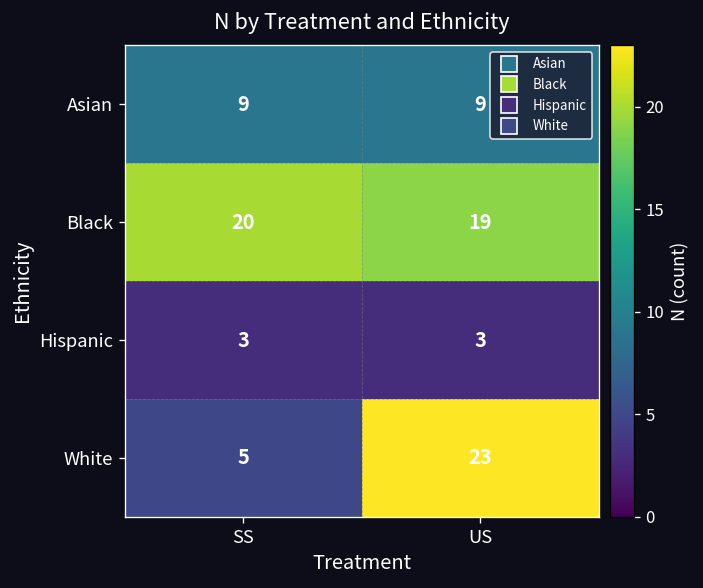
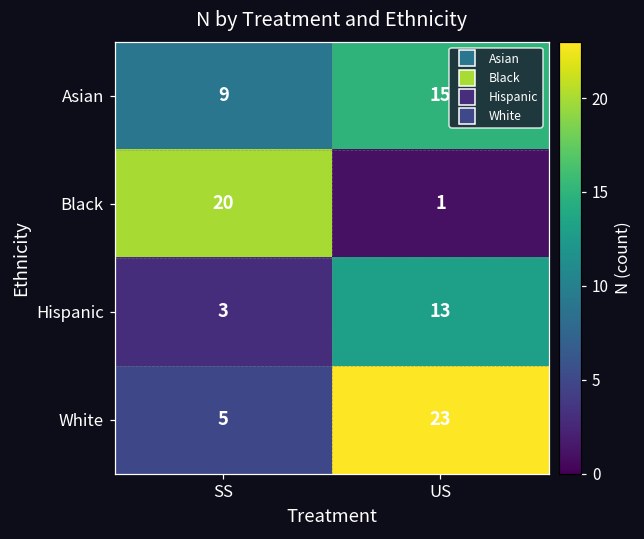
Asian, US: 9 -> 15
Black, US: 19 -> 1
Hispanic, US: 3 -> 13
